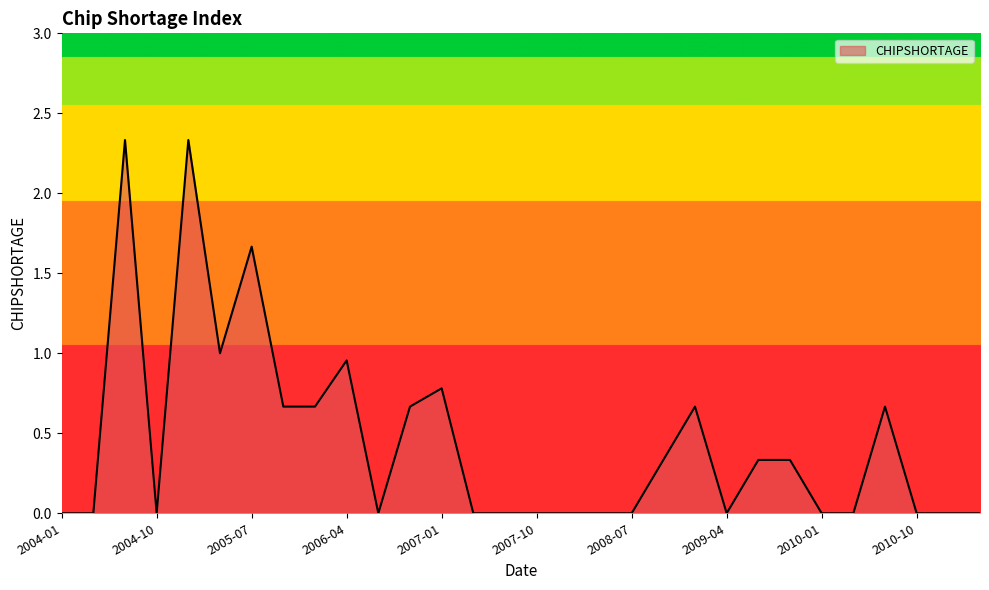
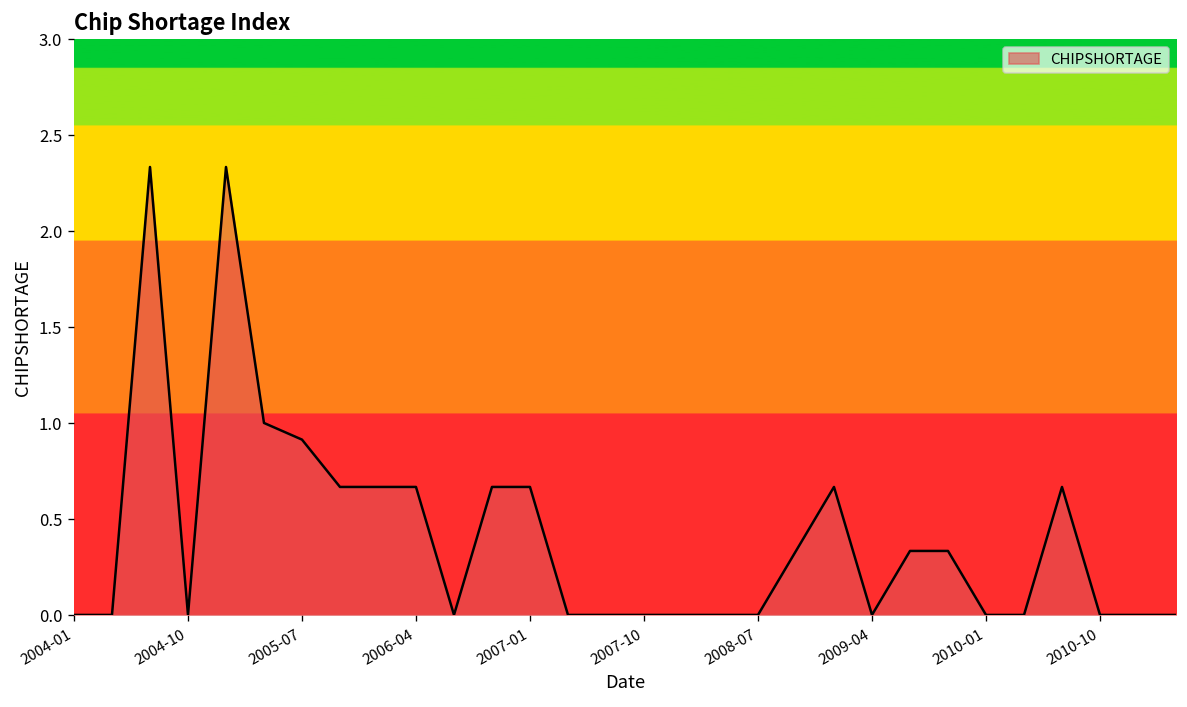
2005-07: 1.67 -> 0.91
2006-04: 0.96 -> 0.67
2007-01: 0.78 -> 0.67
